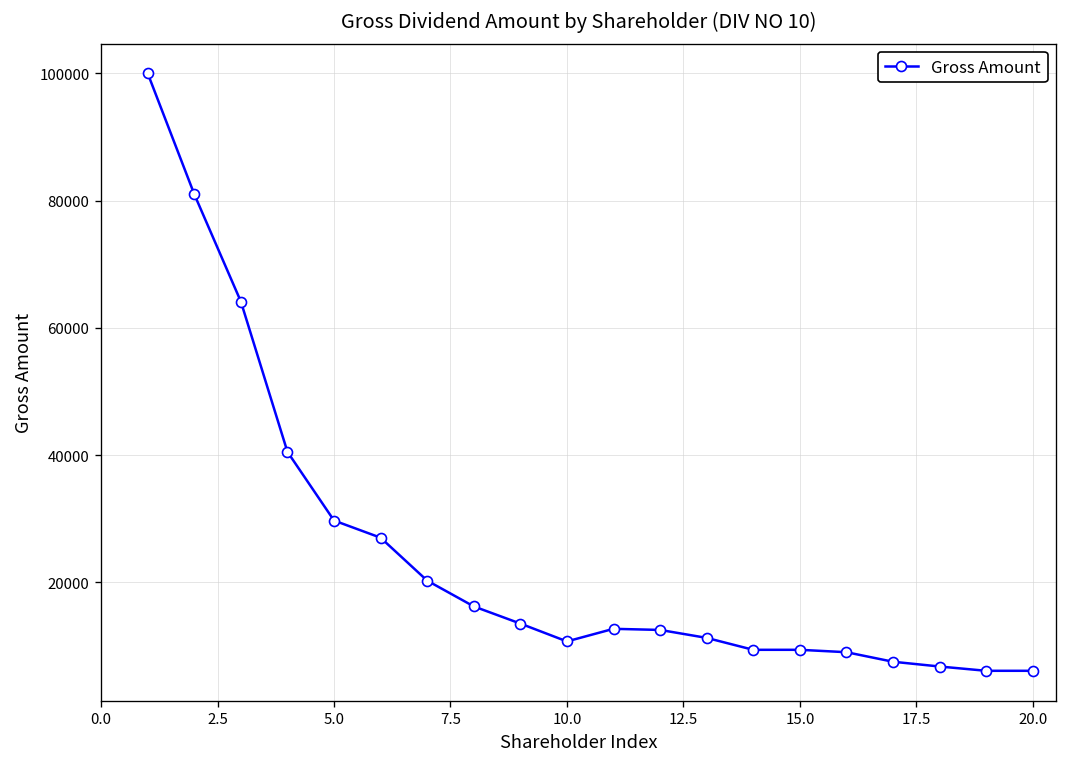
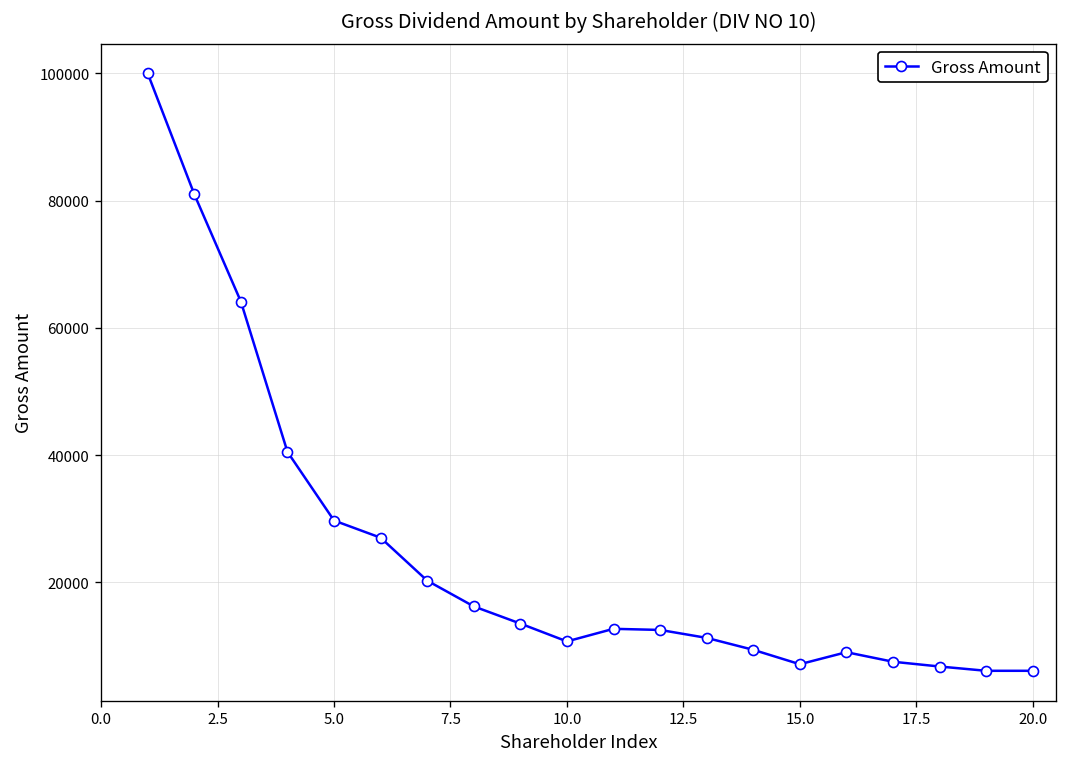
15.0: 9000 -> 7000
